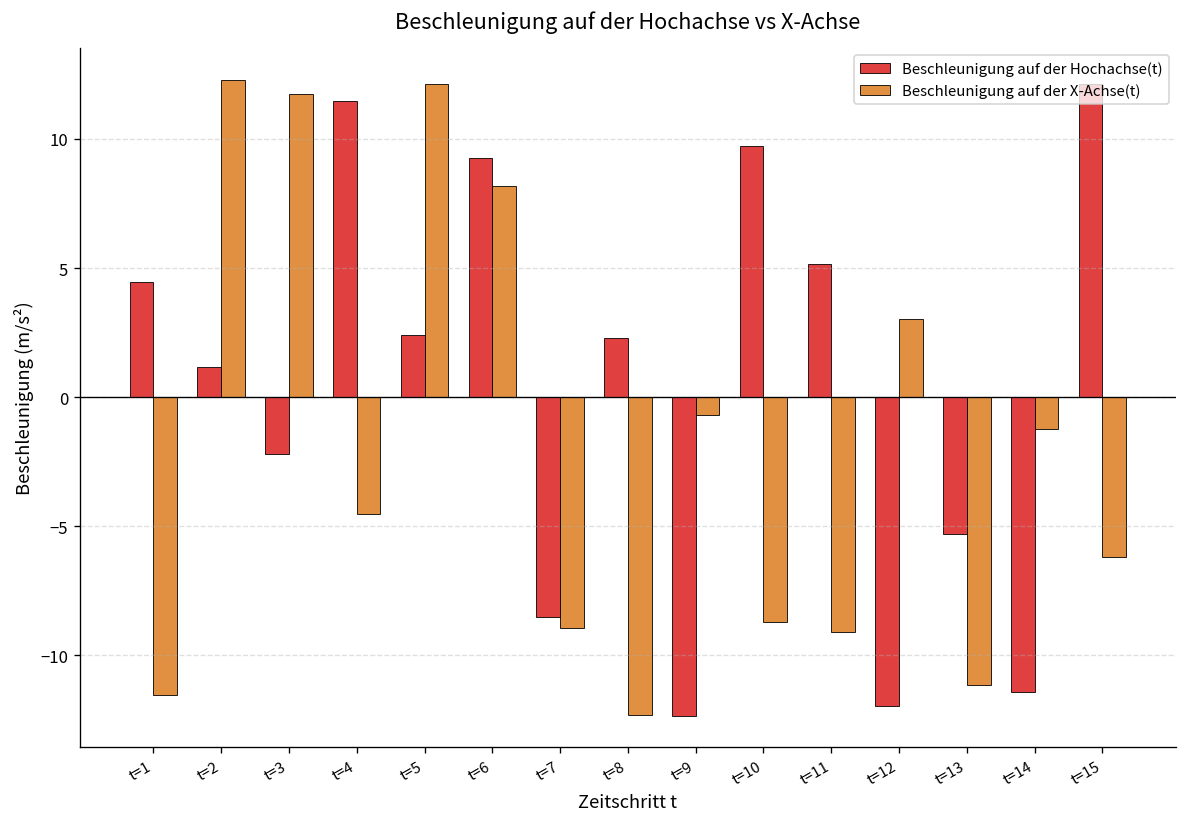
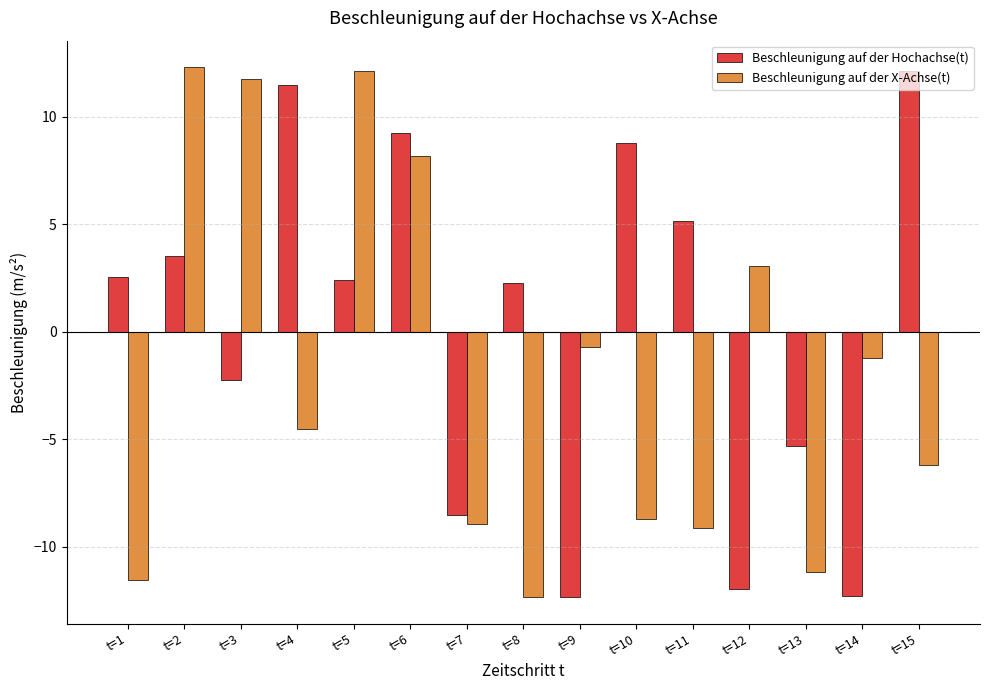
Beschleunigung auf der Hochachse(t), t=1: 4.5 -> 2.5
Beschleunigung auf der Hochachse(t), t=2: 1.2 -> 3.5
Beschleunigung auf der Hochachse(t), t=10: 9.7 -> 8.8
Beschleunigung auf der Hochachse(t), t=14: -11.4 -> -12.3
